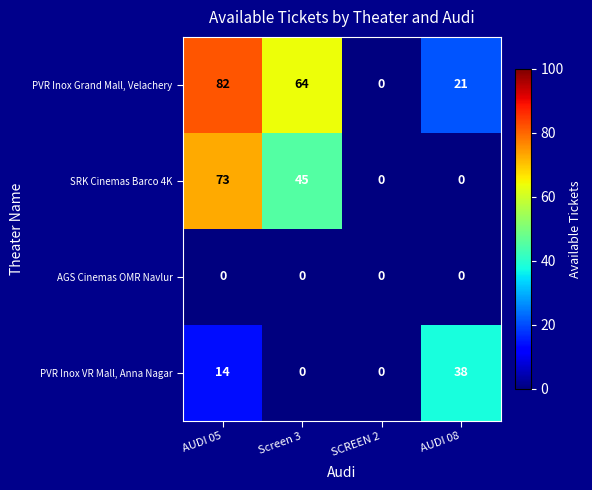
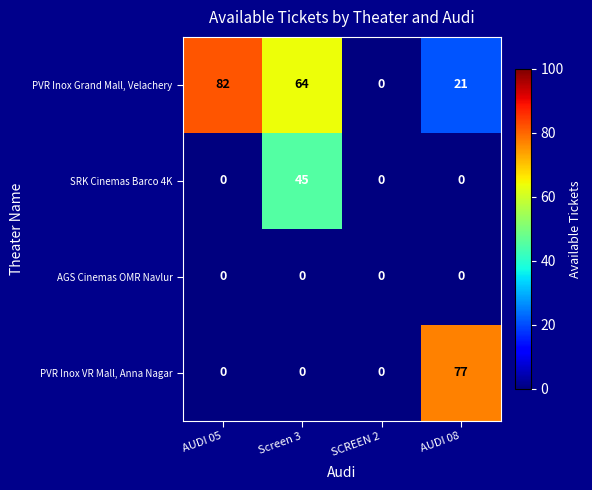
SRK Cinemas Barco 4K, AUDI 05: 73 -> 0
PVR Inox VR Mall, Anna Nagar, AUDI 05: 14 -> 0
PVR Inox VR Mall, Anna Nagar, AUDI 08: 38 -> 77
